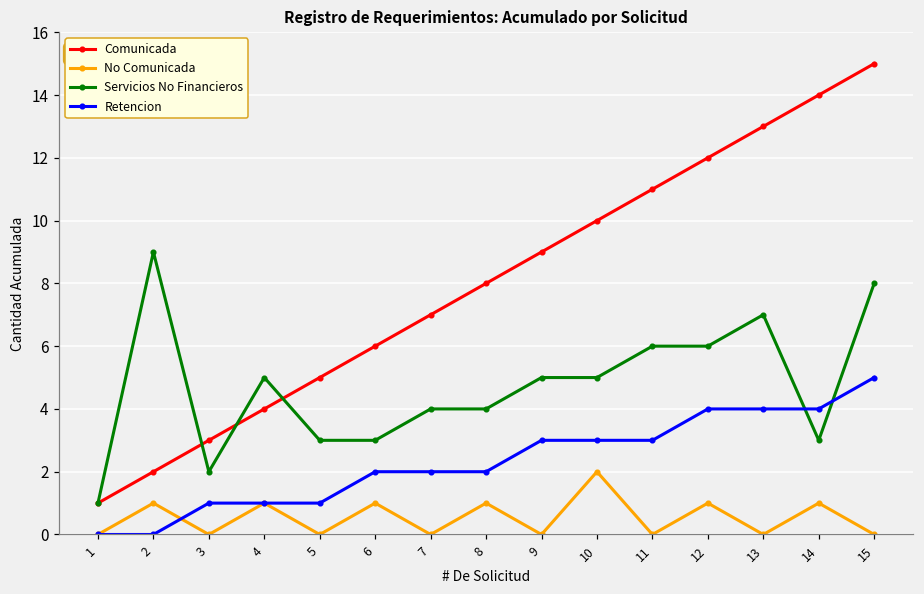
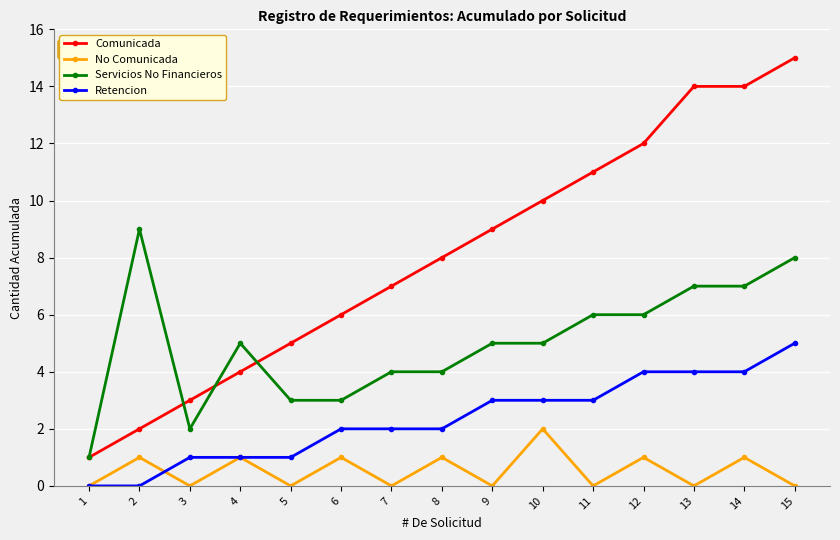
Comunicada, 13: 13 -> 14
Servicios No Financieros, 14: 3 -> 7
